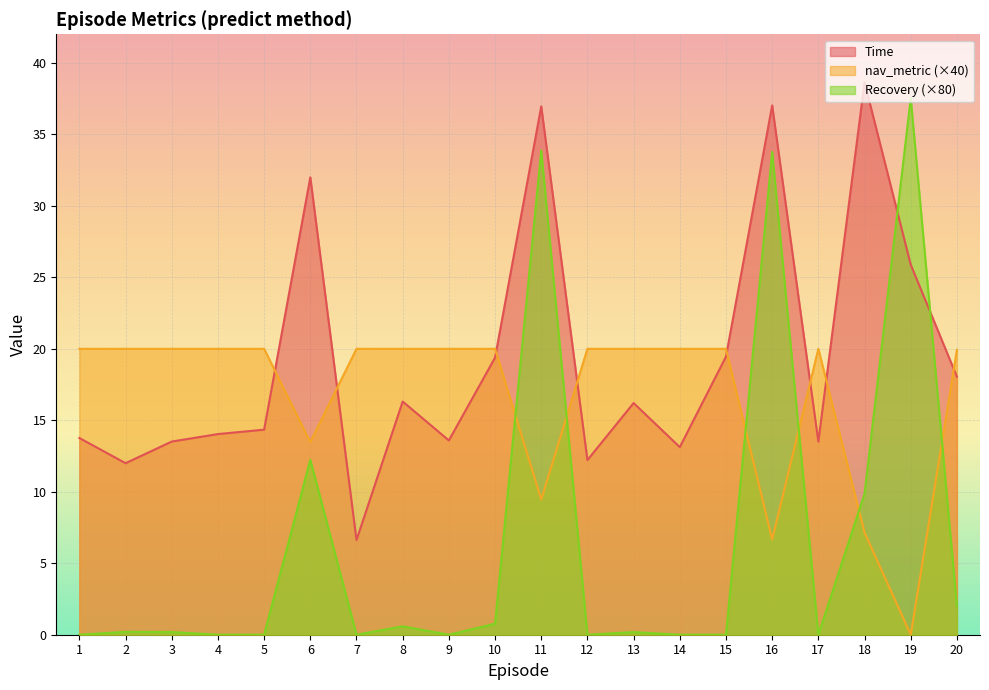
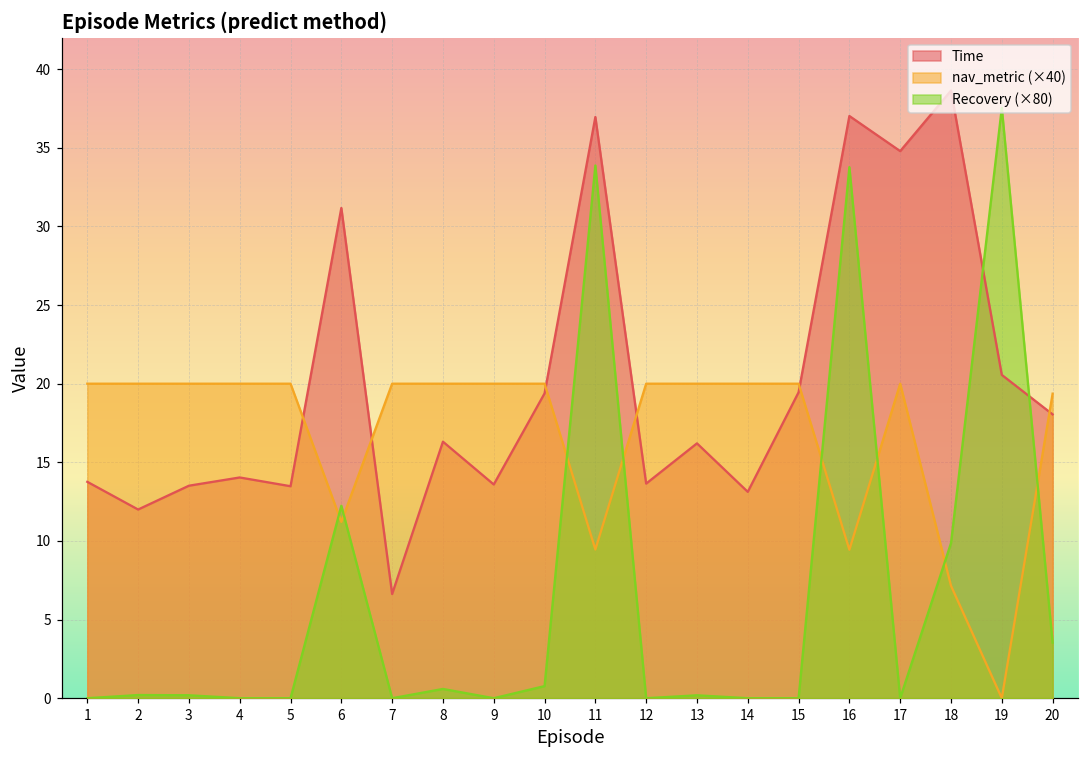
Time, 5: 14.3 -> 13.5
Time, 6: 32.0 -> 31.2
nav_metric (×40), 6: 13.5 -> 11.2
Time, 12: 12.2 -> 13.6
nav_metric (×40), 16: 6.7 -> 9.4
Time, 17: 13.5 -> 34.8
Time, 19: 25.9 -> 20.6
nav_metric (×40), 20: 19.9 -> 19.4
Recovery (×80), 20: 2.0 -> 3.5
